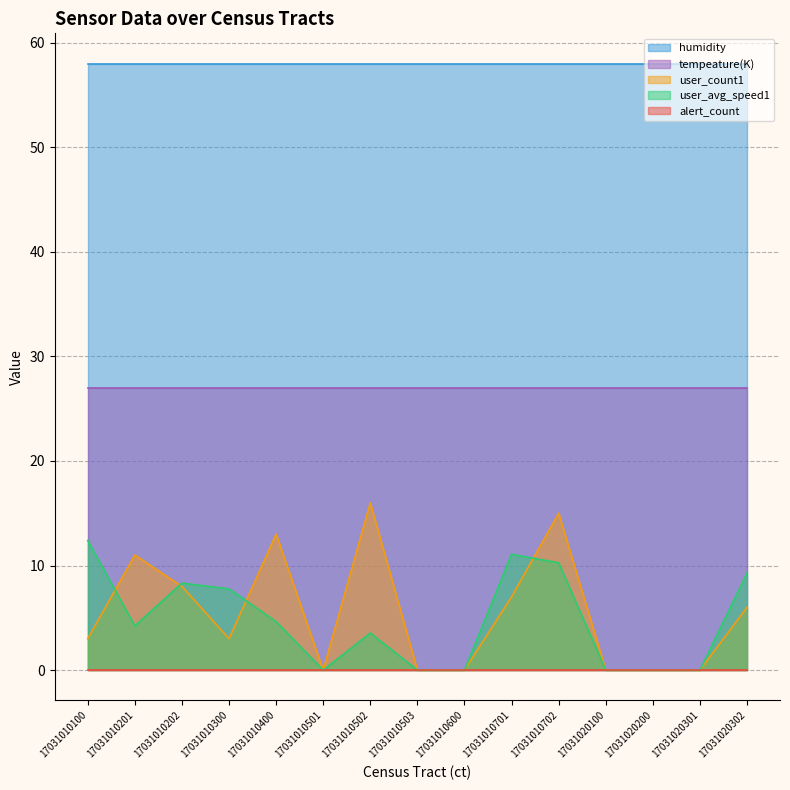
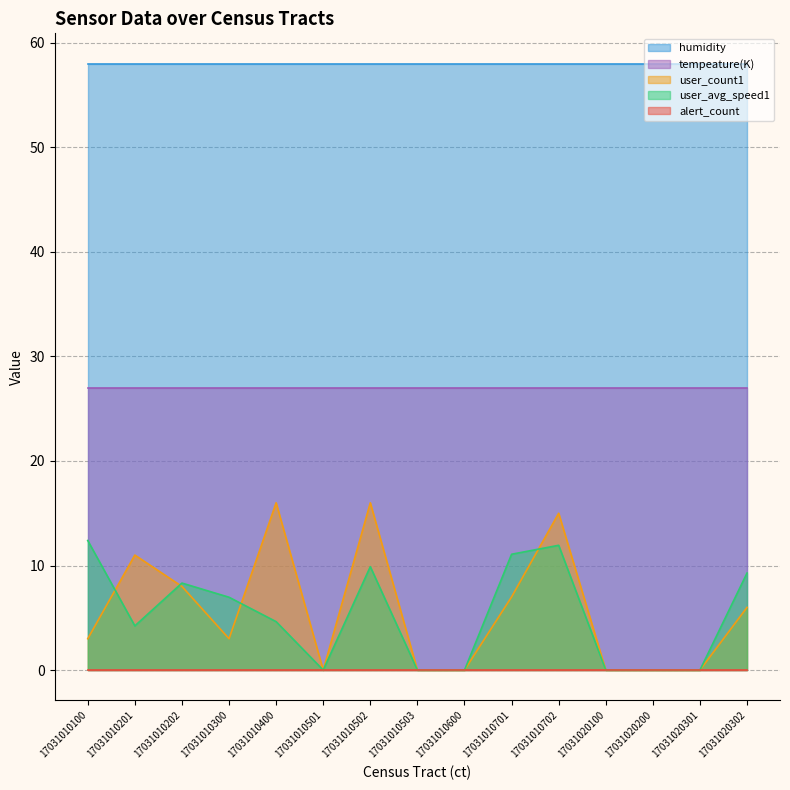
user_avg_speed1, 17031010300: 7.8 -> 7.0
user_count1, 17031010400: 13 -> 16
user_avg_speed1, 17031010502: 3.5 -> 9.9
user_avg_speed1, 17031010702: 10.3 -> 11.9
